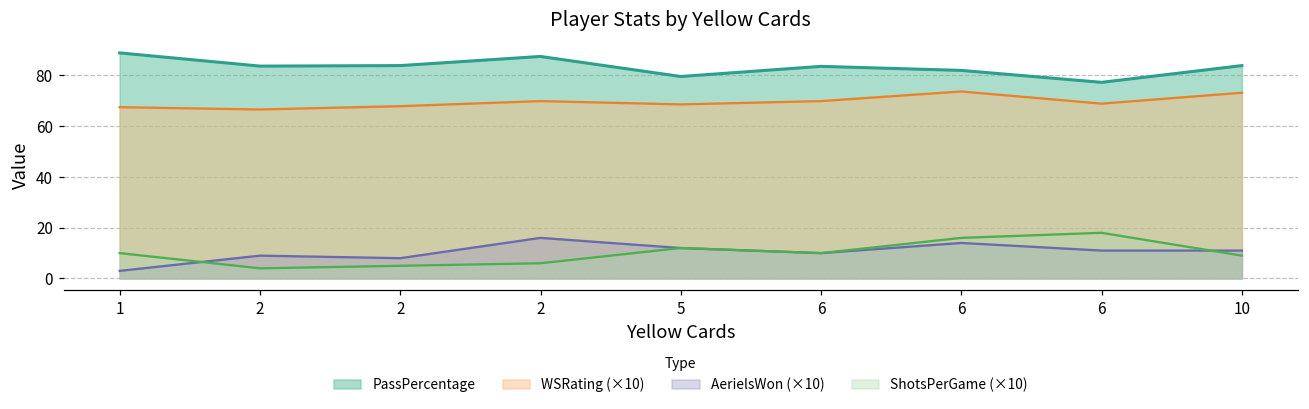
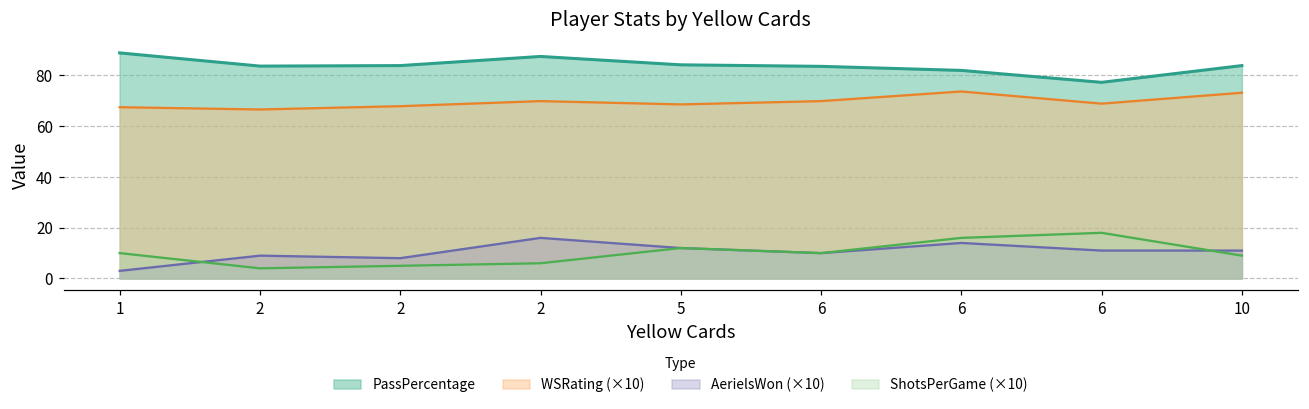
PassPercentage, 5: 80 -> 84
